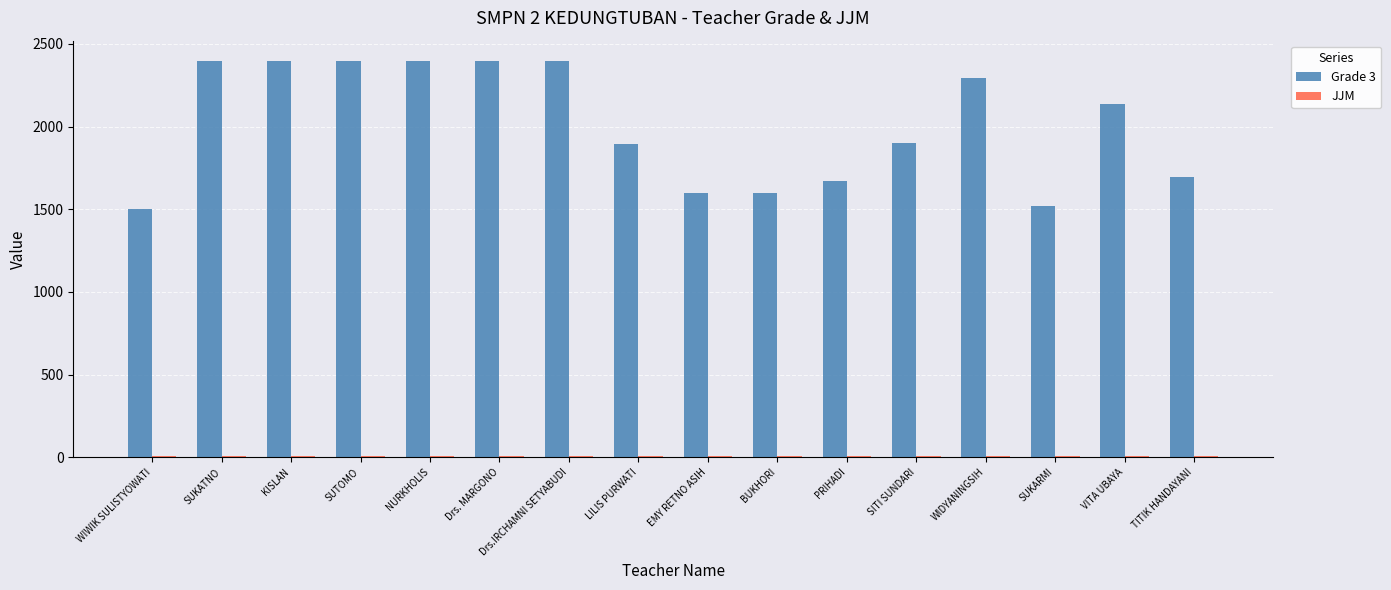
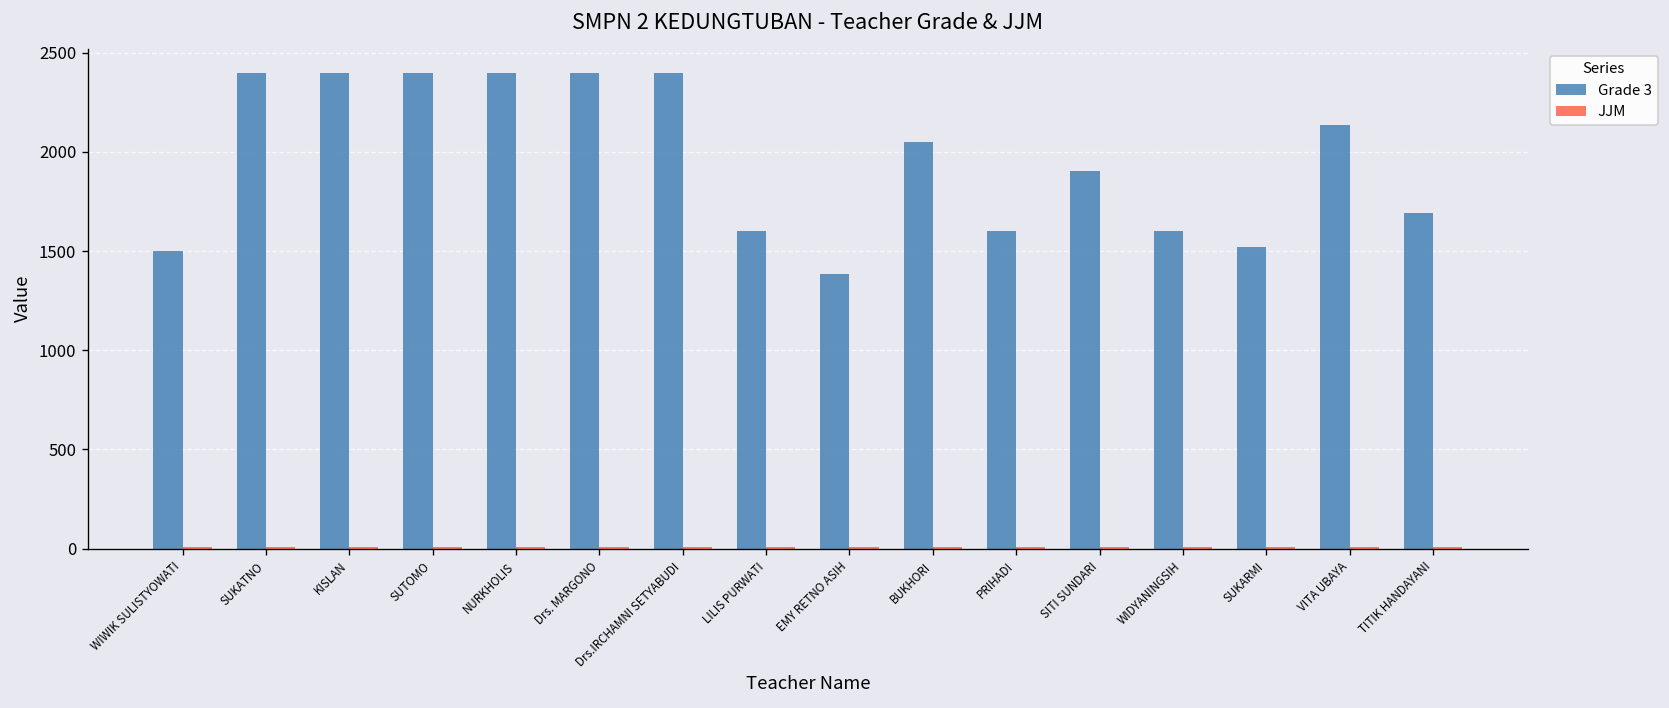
Grade 3, LILIS PURWATI: 1890 -> 1600
Grade 3, EMY RETNO ASIH: 1600 -> 1380
Grade 3, BUKHORI: 1600 -> 2050
Grade 3, PRIHADI: 1670 -> 1600
Grade 3, WIDYANINGSIH: 2300 -> 1600
